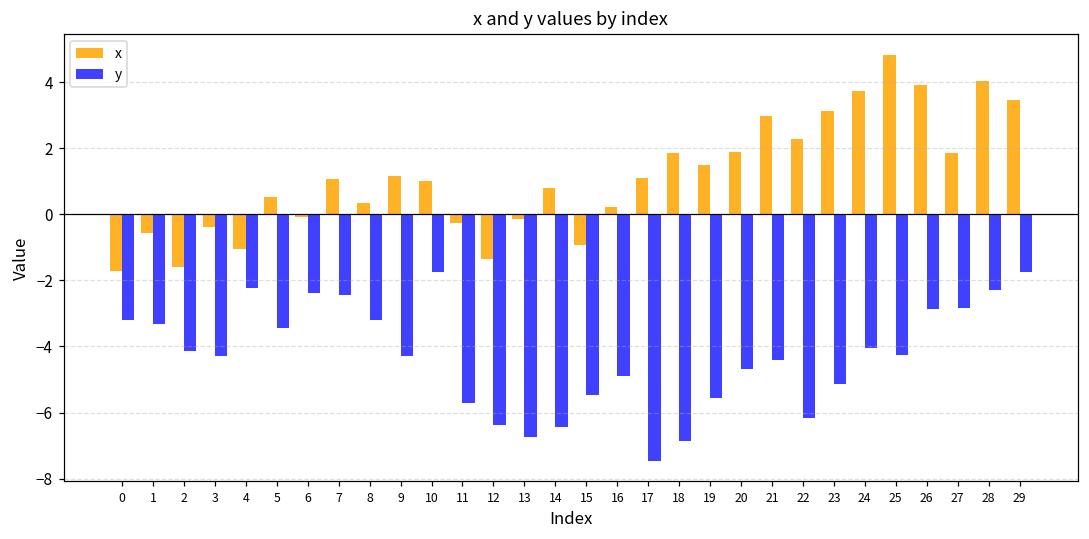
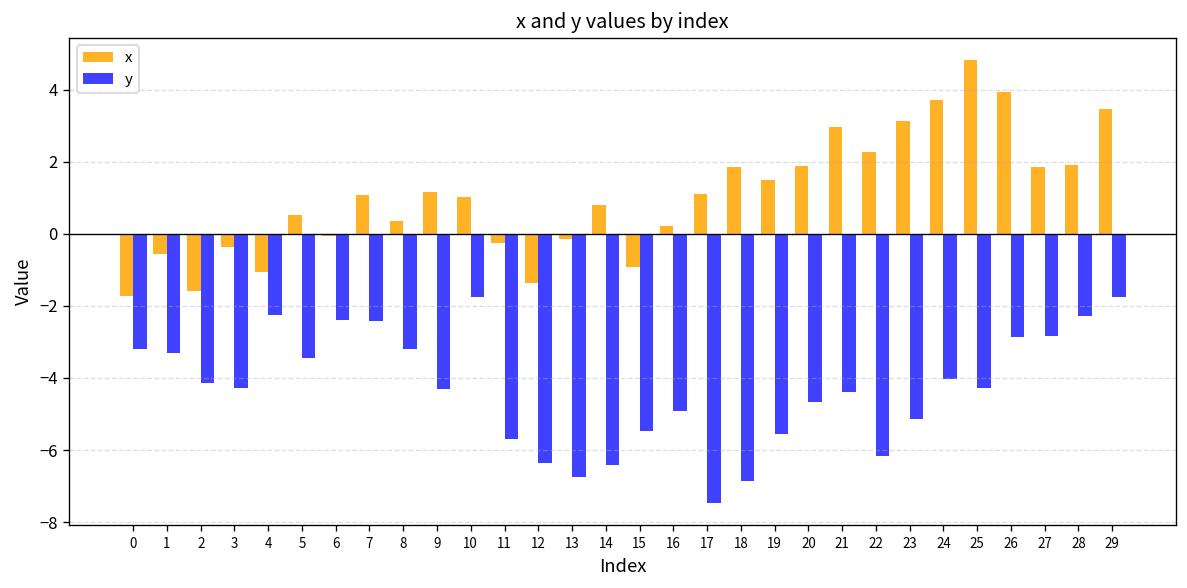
x, 28: 4.0 -> 1.9
